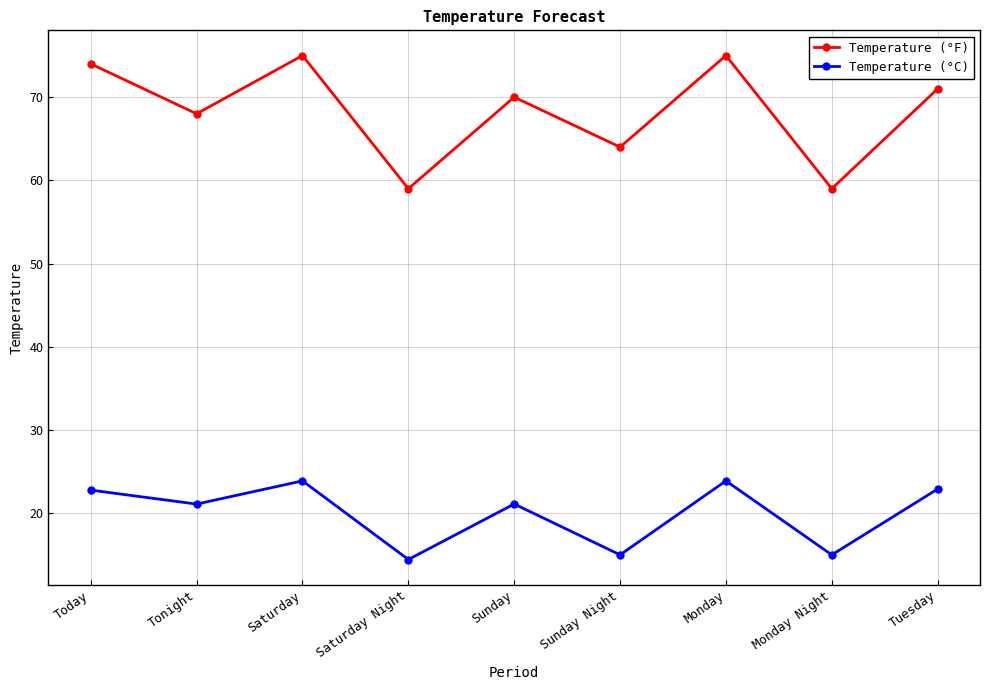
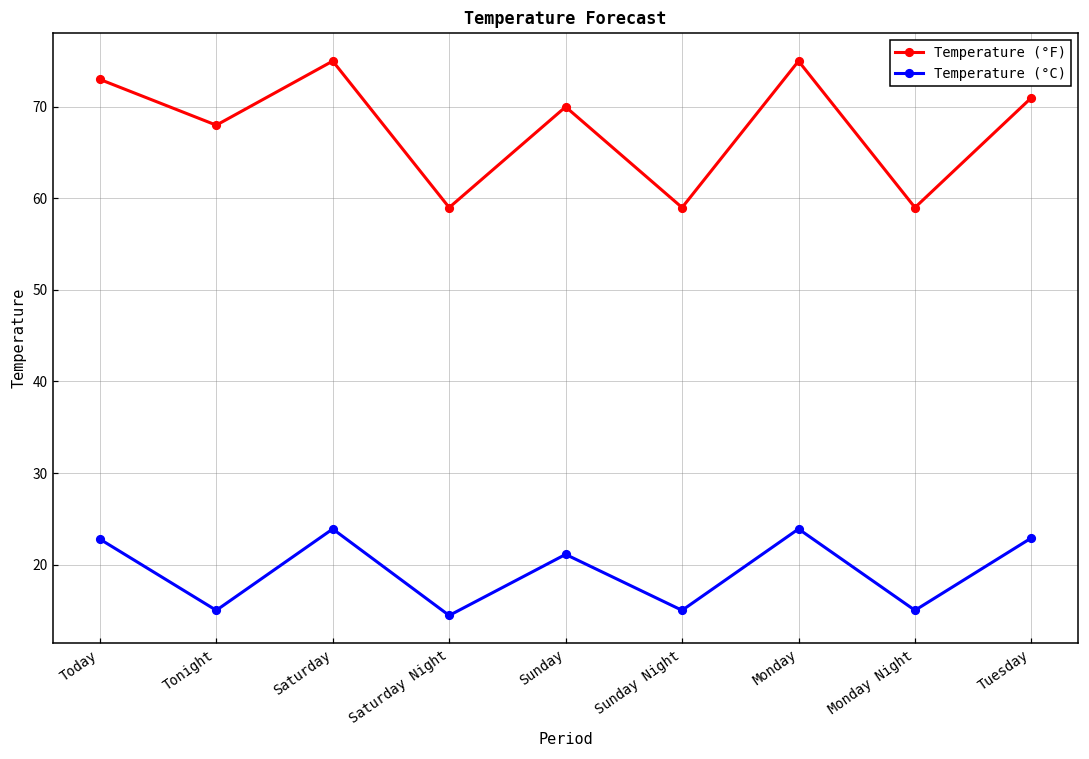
Temperature (°F), Today: 74 -> 73
Temperature (°C), Tonight: 21 -> 15
Temperature (°F), Sunday Night: 64 -> 59
